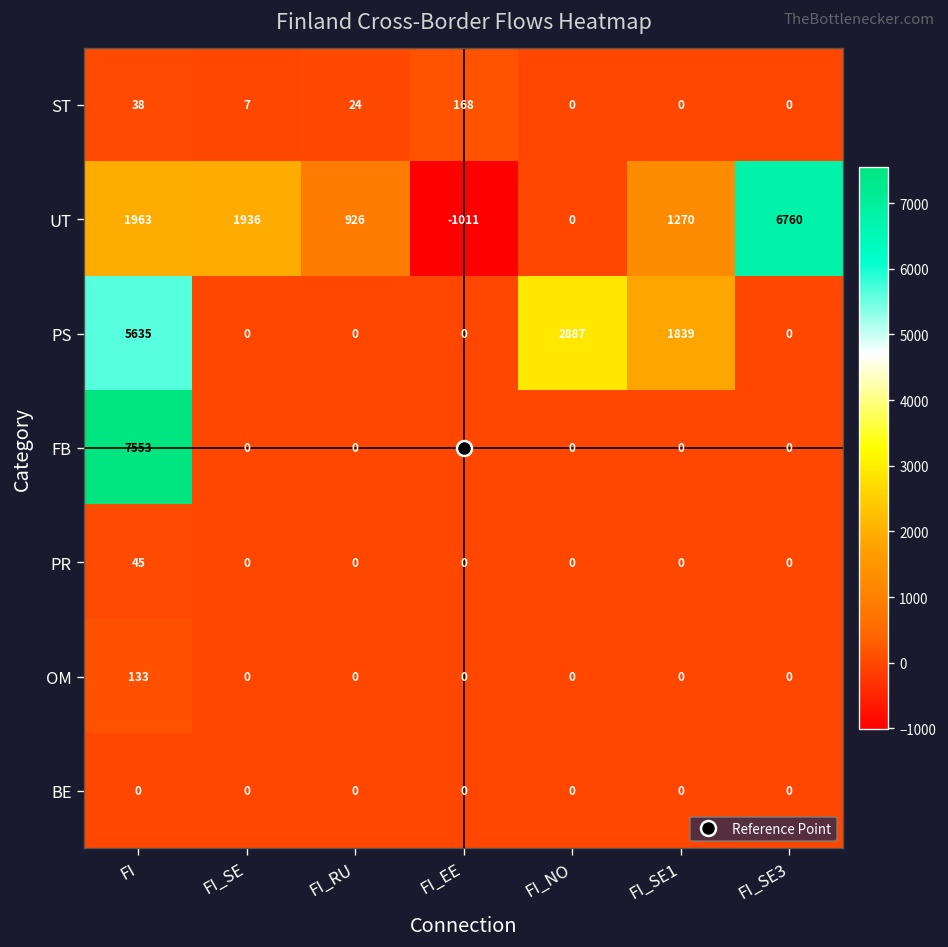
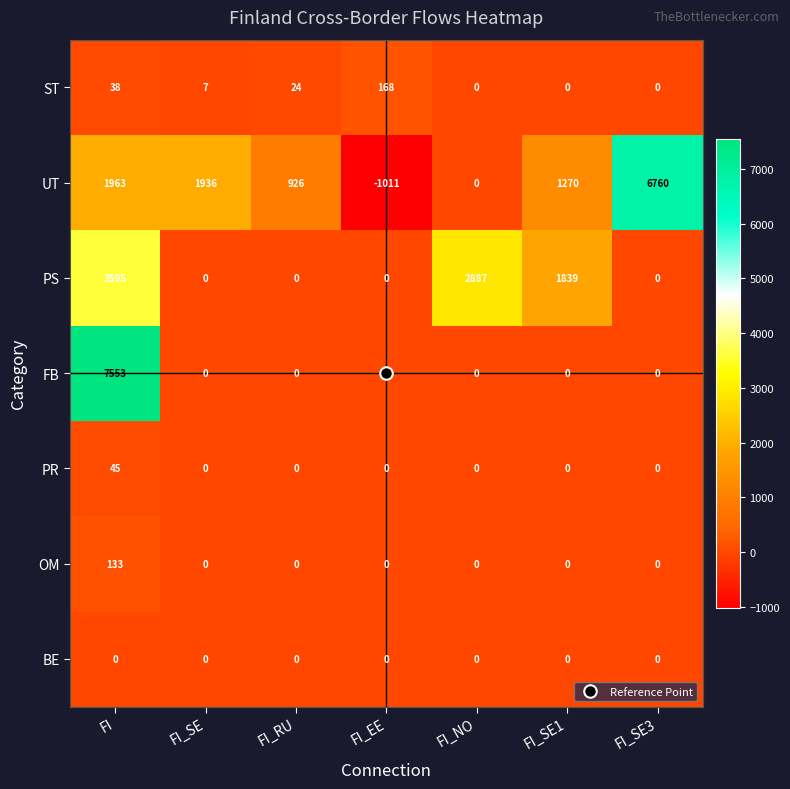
PS, FI: 5635 -> 3595
